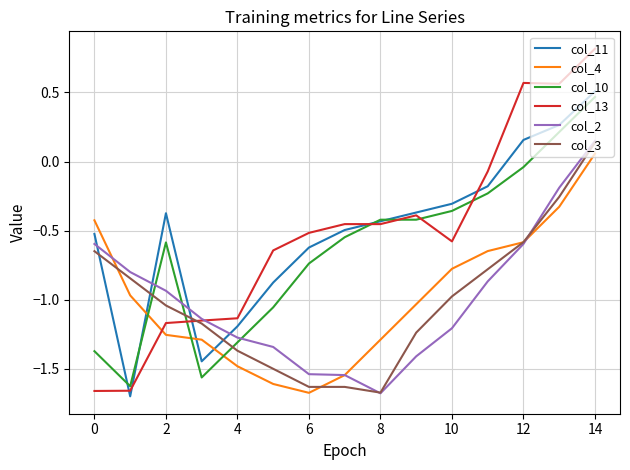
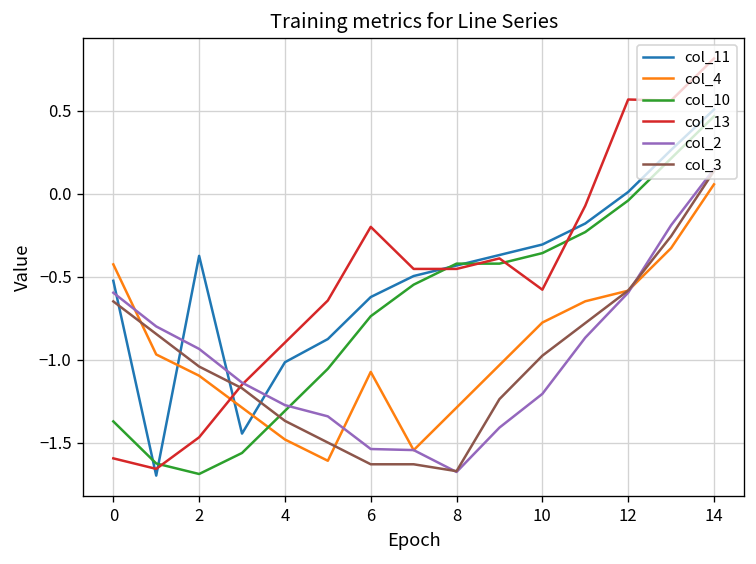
col_13, 0: -1.66 -> -1.60
col_4, 2: -1.25 -> -1.10
col_10, 2: -0.59 -> -1.69
col_13, 2: -1.17 -> -1.47
col_11, 4: -1.19 -> -1.02
col_13, 4: -1.13 -> -0.90
col_4, 6: -1.67 -> -1.07
col_13, 6: -0.52 -> -0.20
col_11, 12: 0.16 -> 0.01
